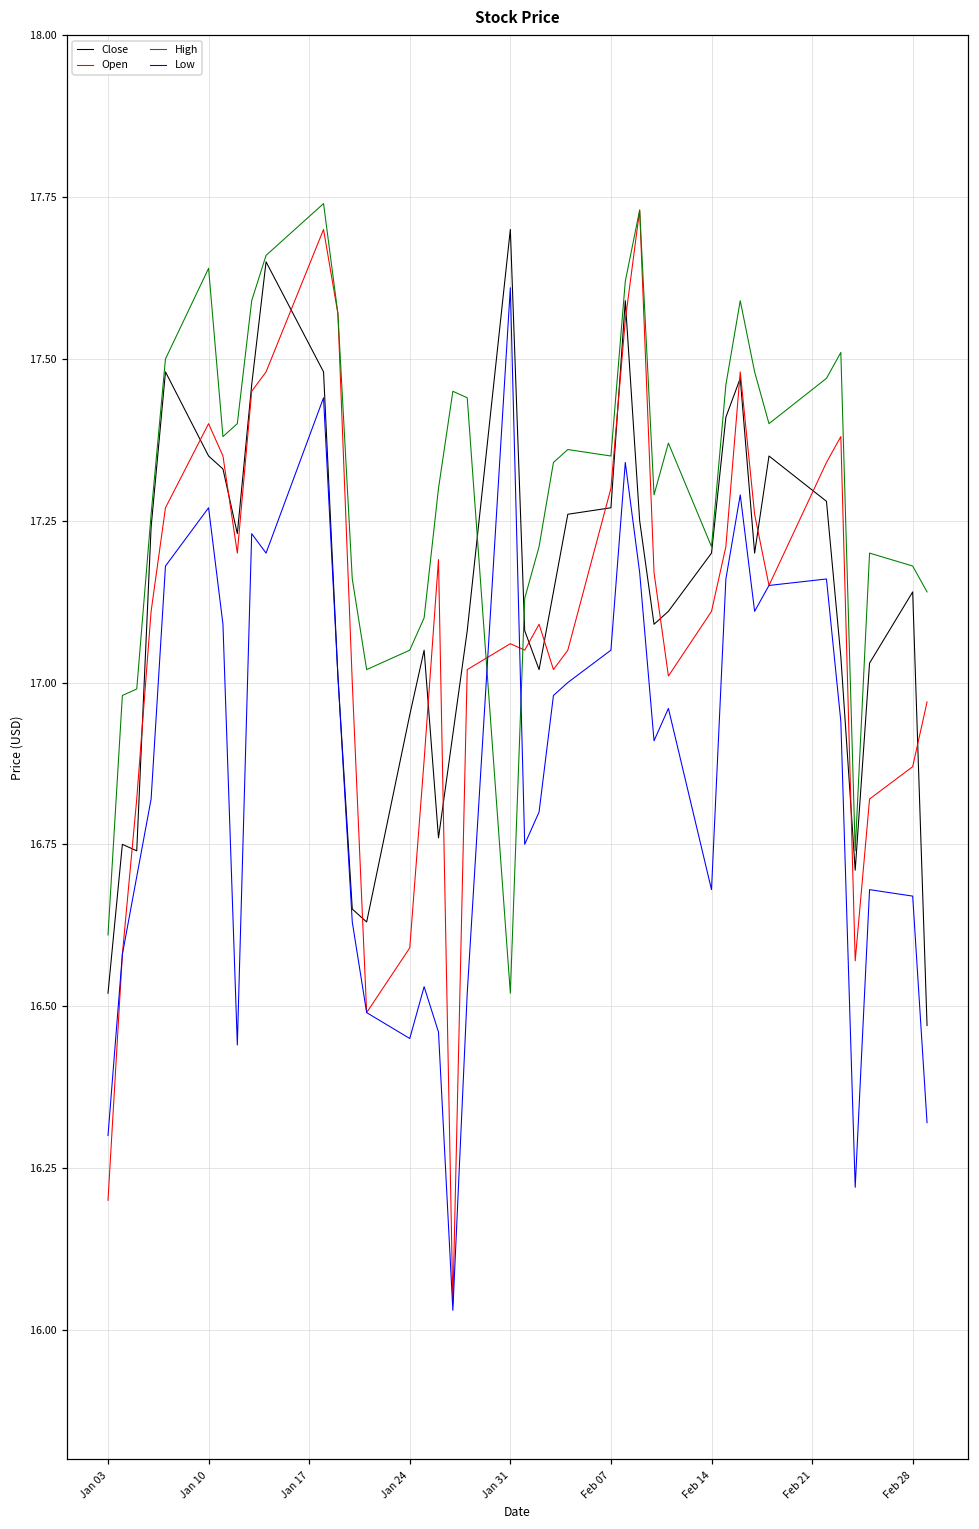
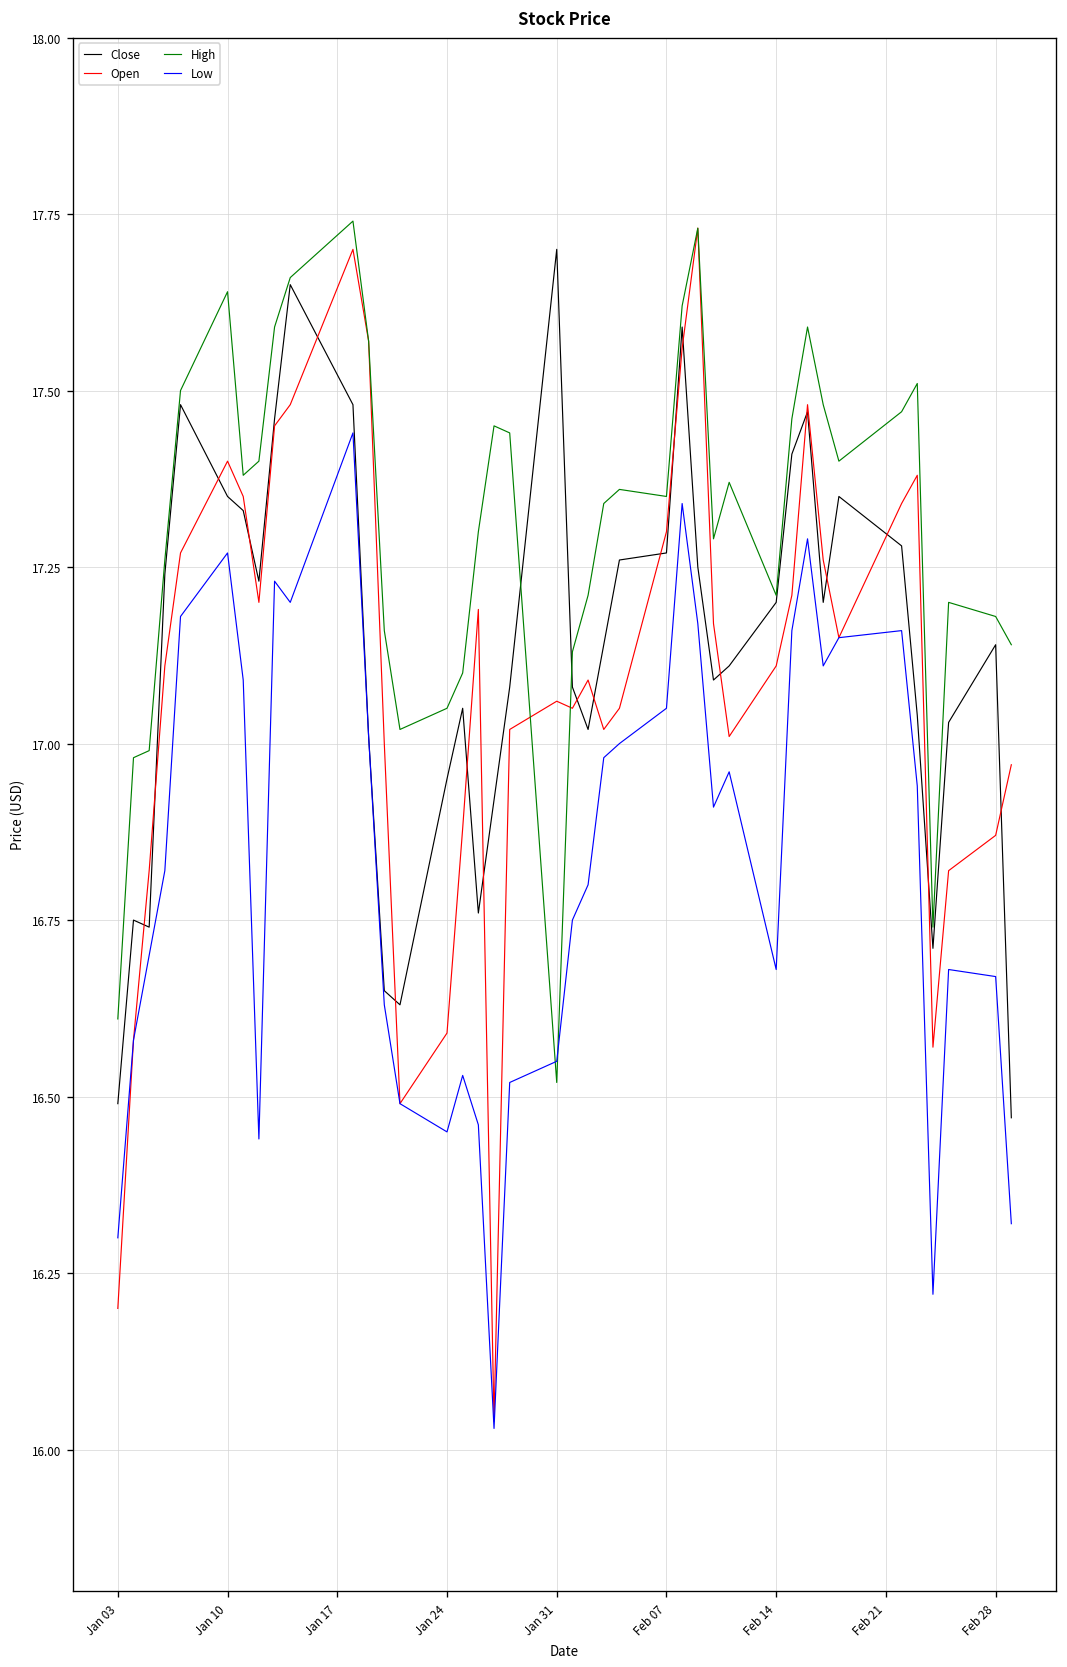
Close, Jan 03: 16.52 -> 16.49
Low, Jan 31: 17.61 -> 16.55
